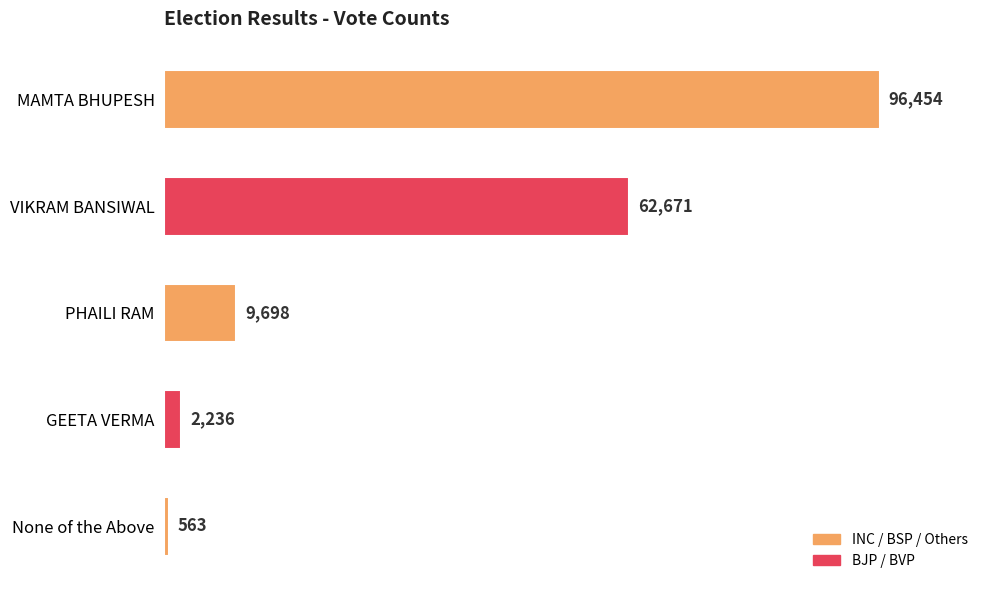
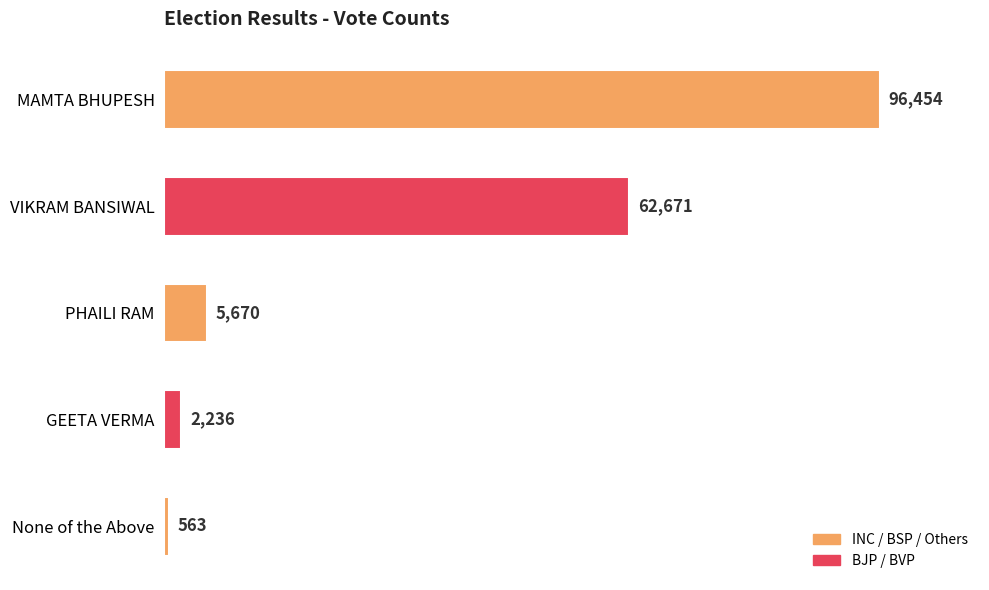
PHAILI RAM: 9,698 -> 5,670
